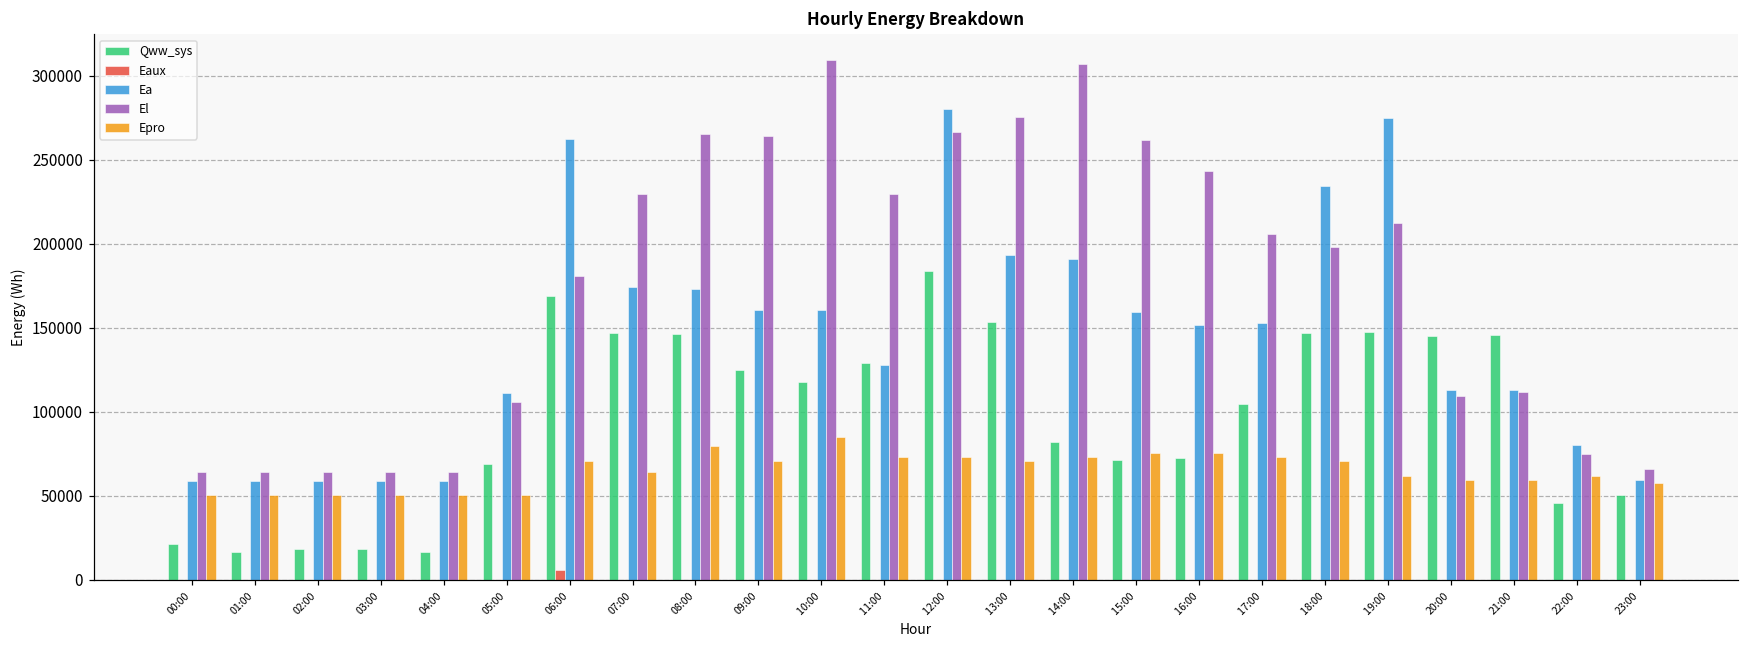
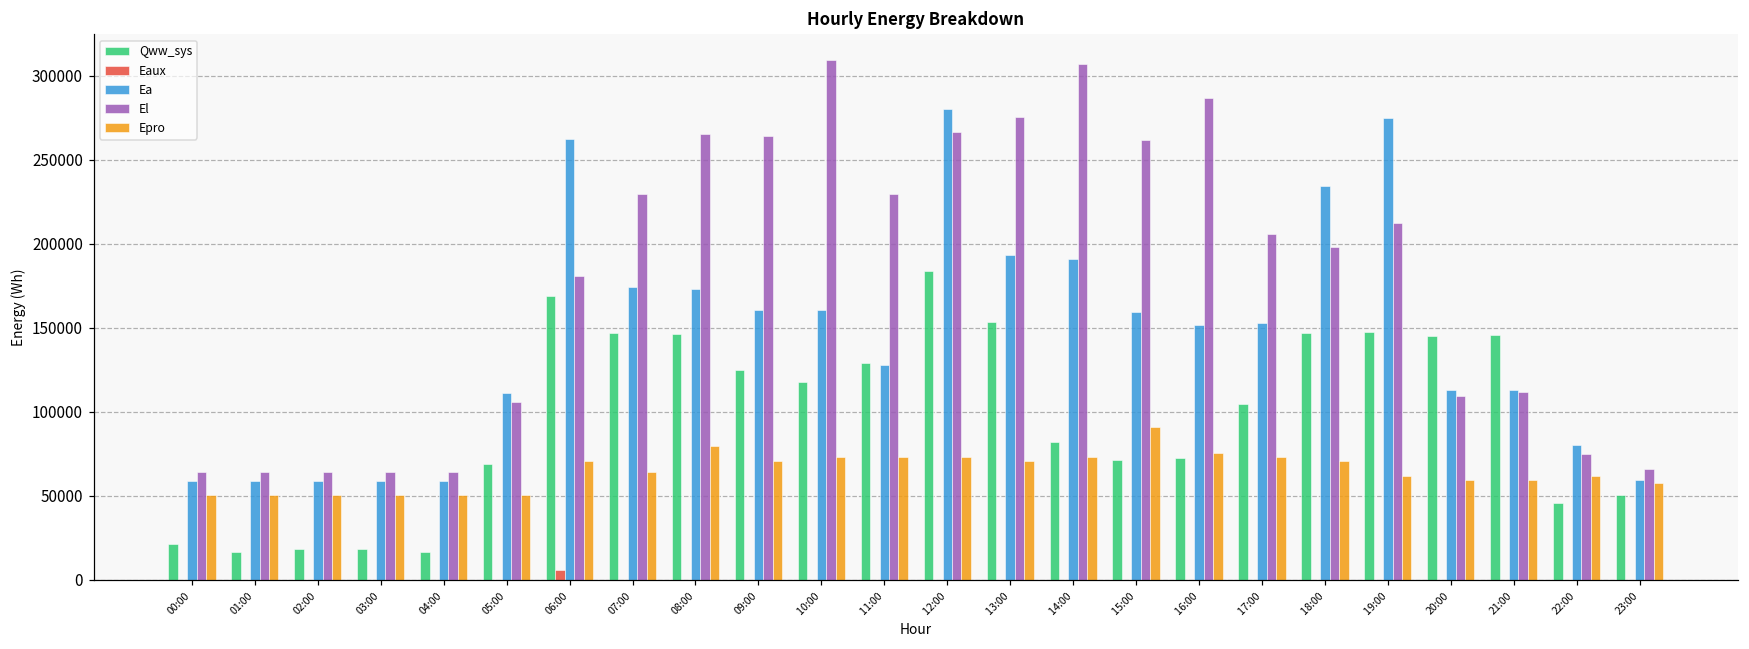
Epro, 10:00: 85000 -> 73000
Epro, 15:00: 75000 -> 91000
El, 16:00: 243000 -> 287000
